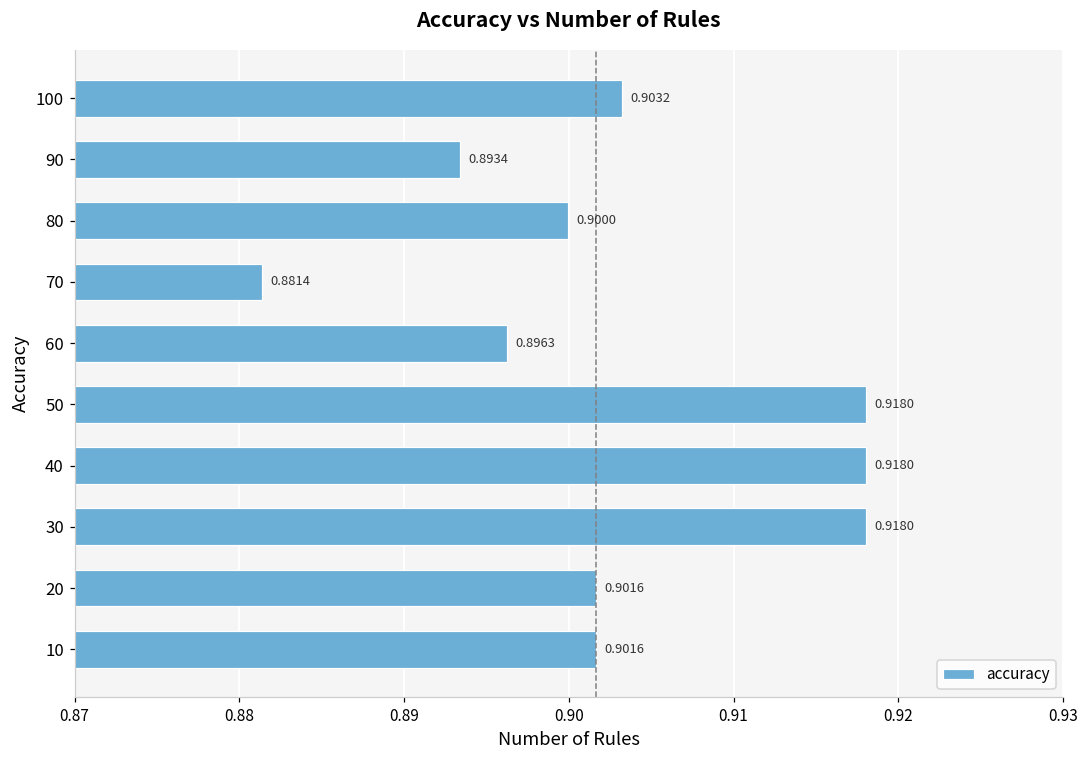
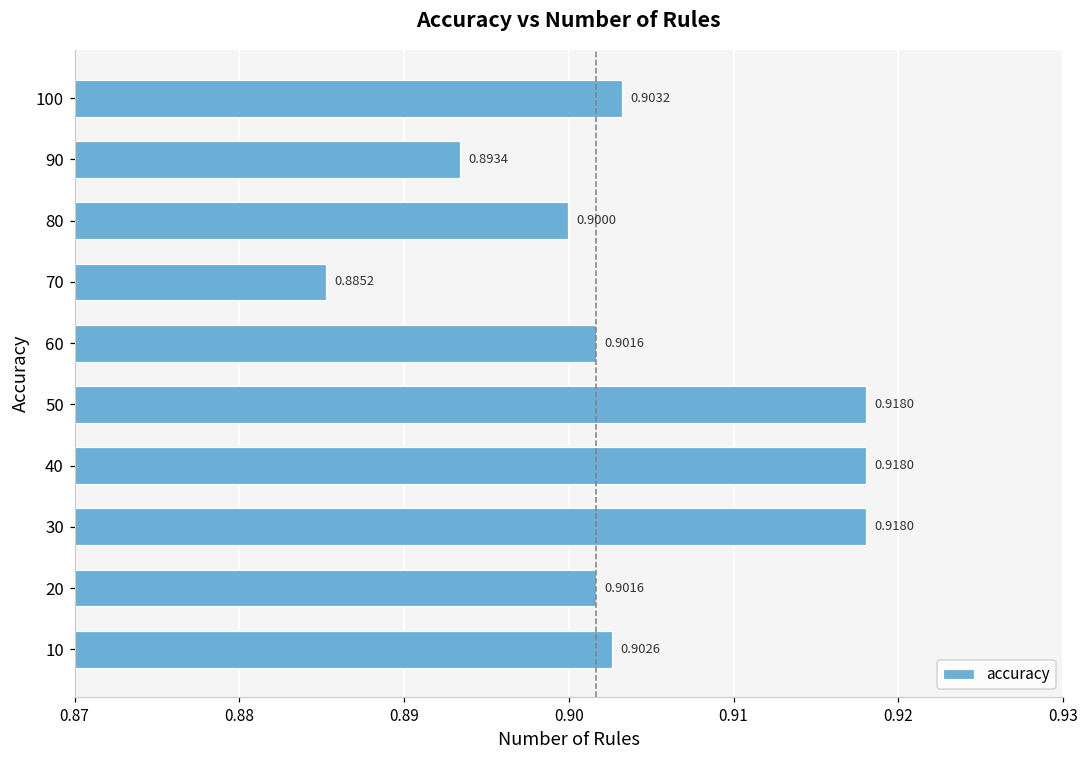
70: 0.8814 -> 0.8852
60: 0.8963 -> 0.9016
10: 0.9016 -> 0.9026
